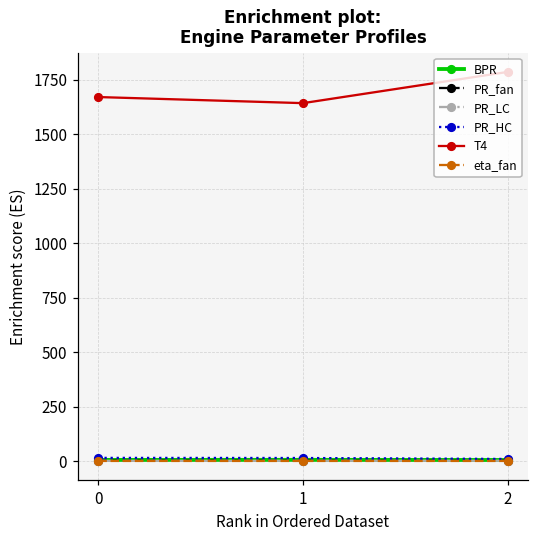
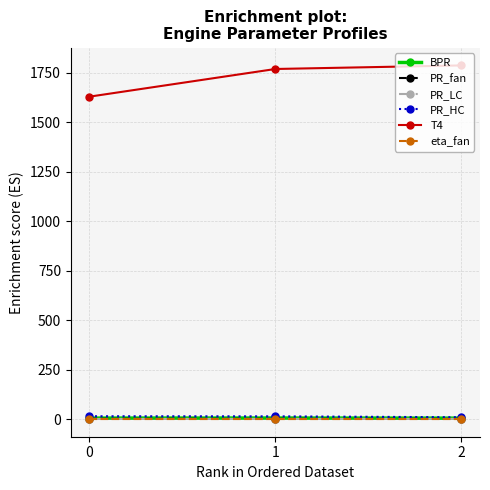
T4, 0: 1670 -> 1630
T4, 1: 1640 -> 1770
